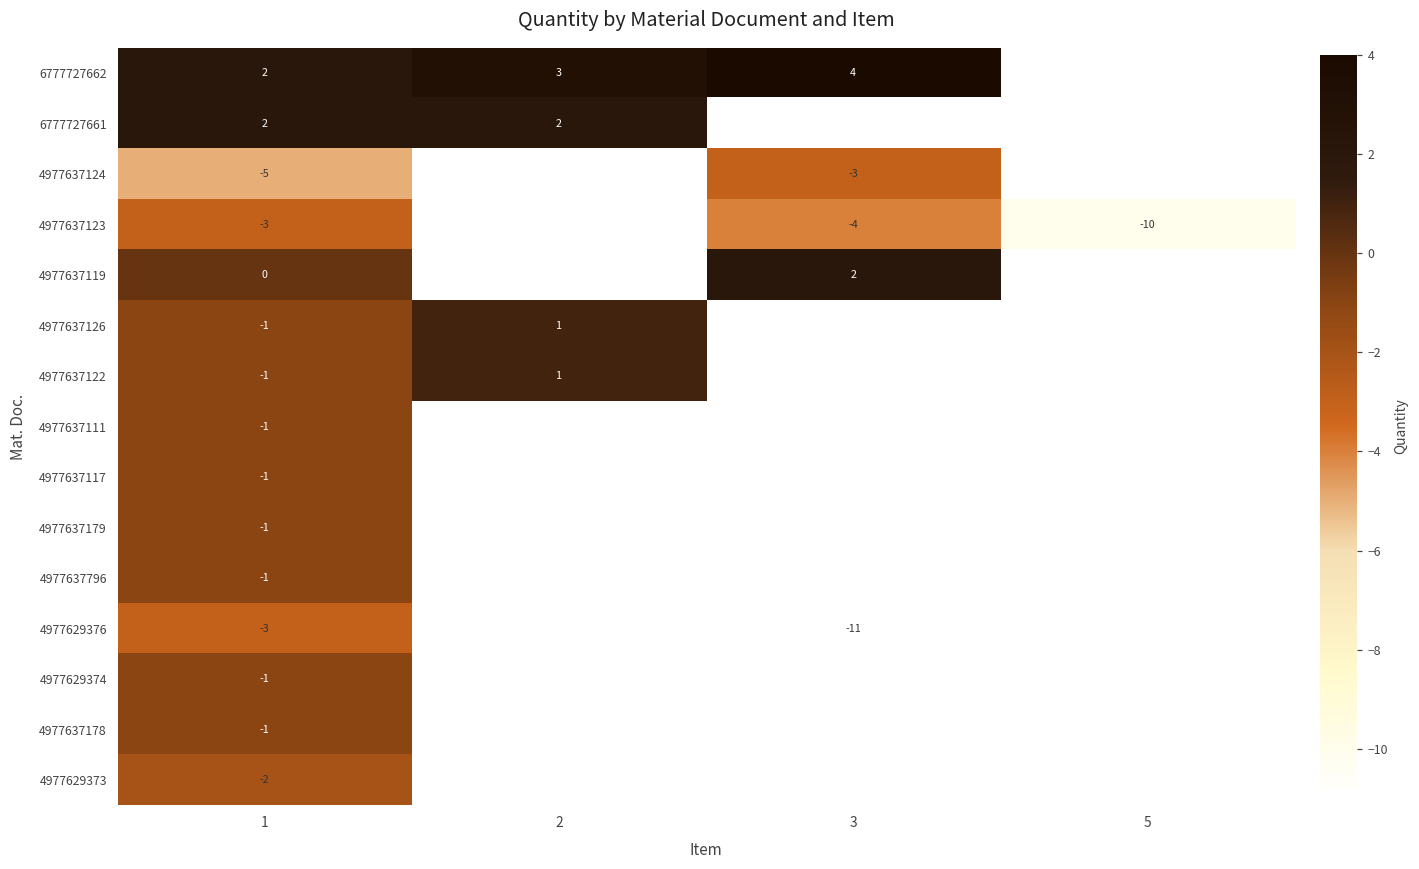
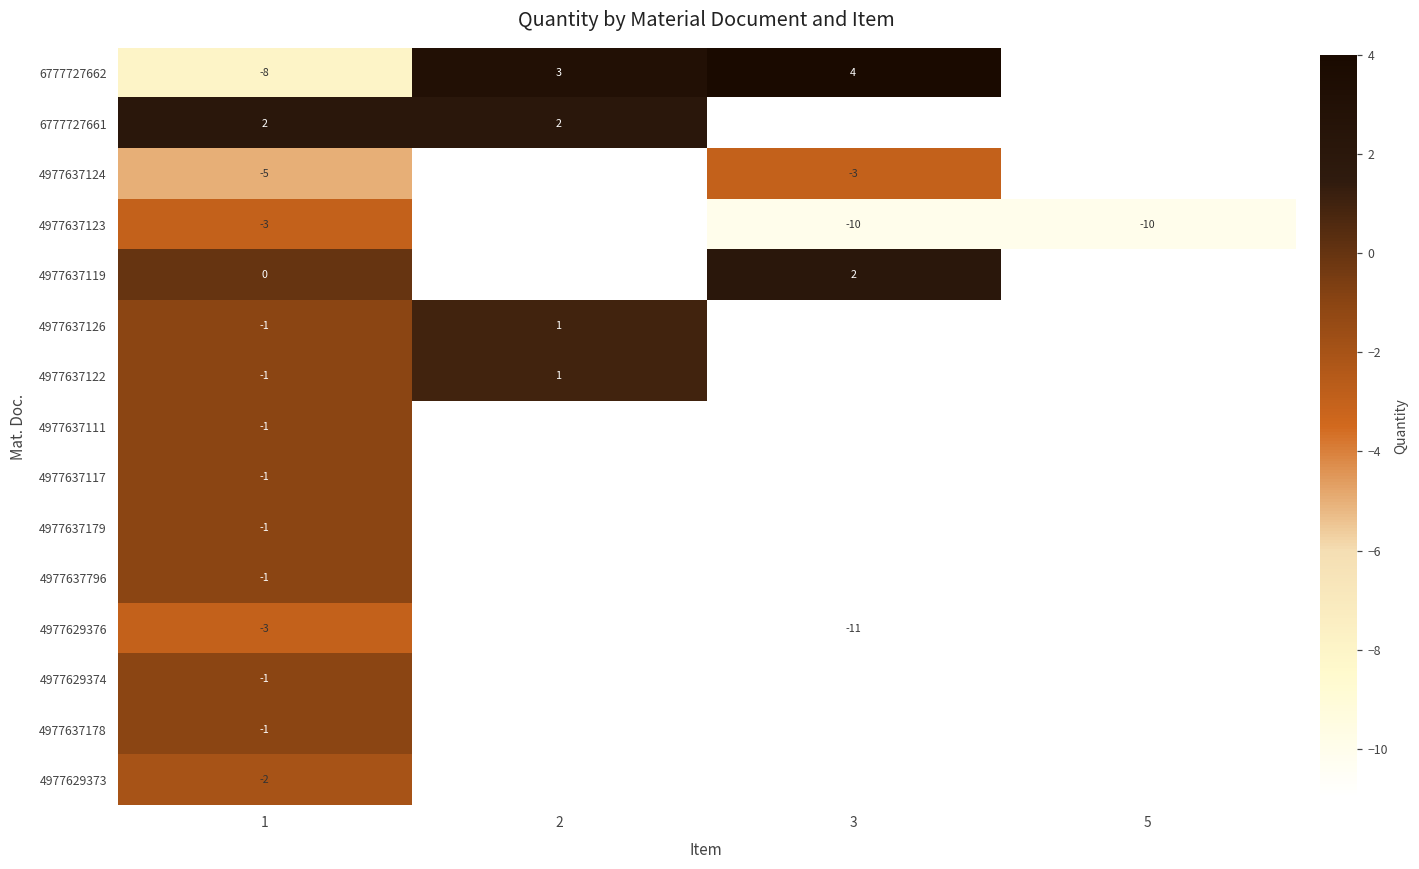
6777727662, 1: 2 -> -8
4977637123, 3: -4 -> -10
